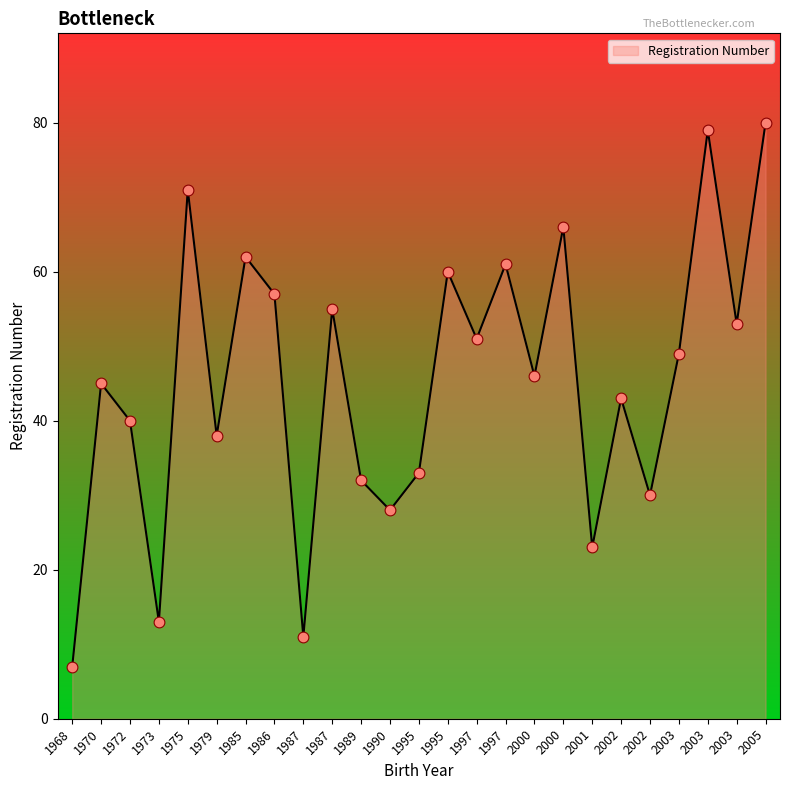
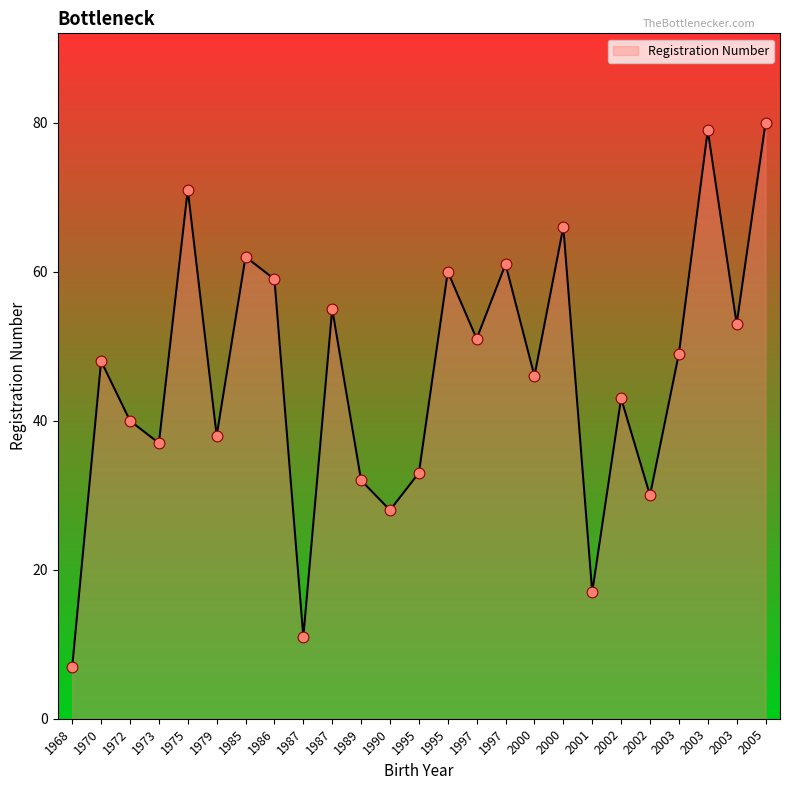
1970: 45 -> 48
1973: 13 -> 37
1986: 57 -> 59
2001: 23 -> 17
